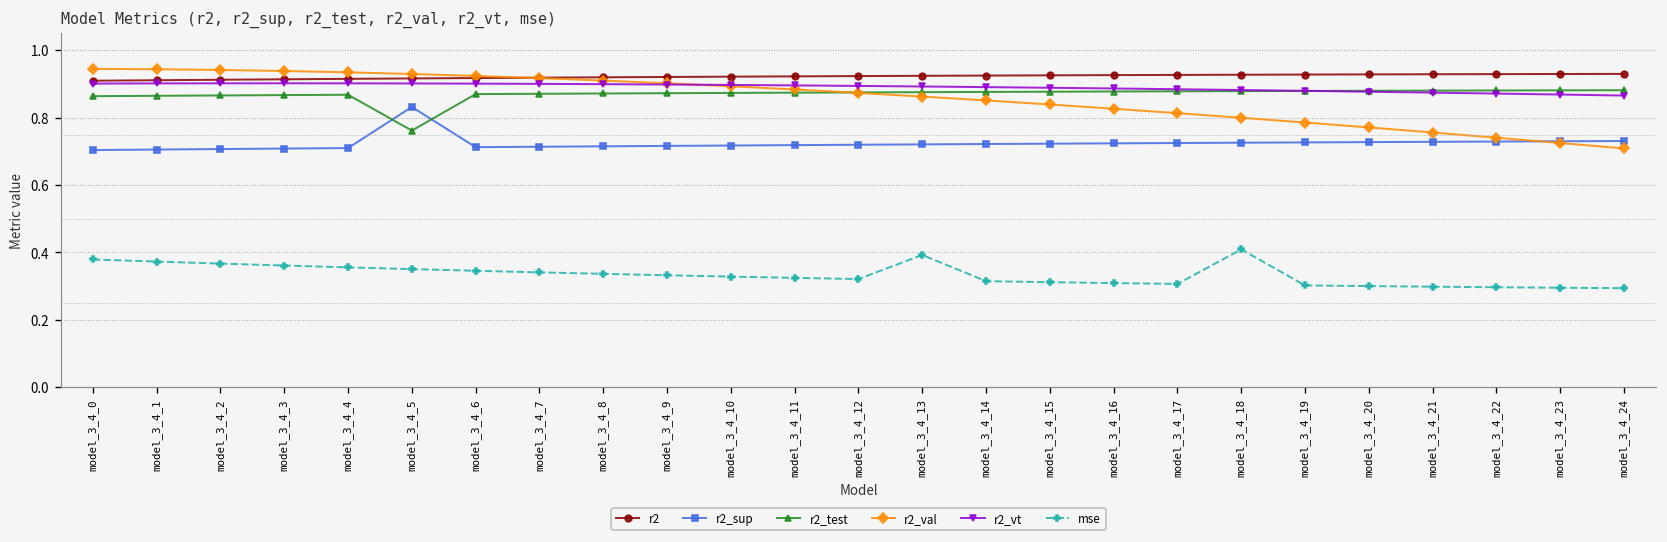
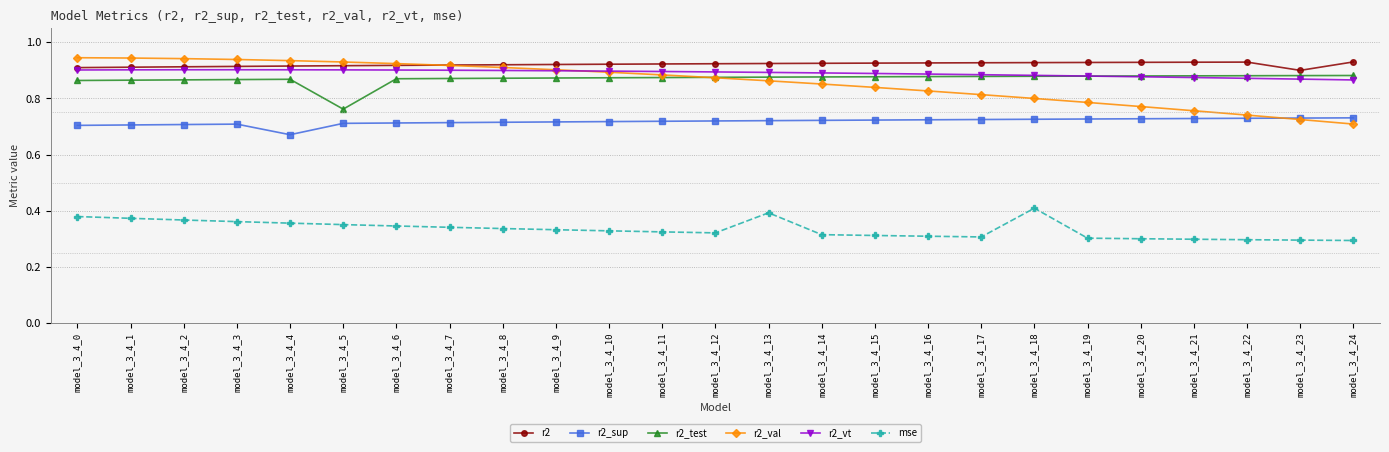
r2_sup, model_3_4_4: 0.71 -> 0.67
r2_sup, model_3_4_5: 0.83 -> 0.71
r2, model_3_4_23: 0.93 -> 0.90
